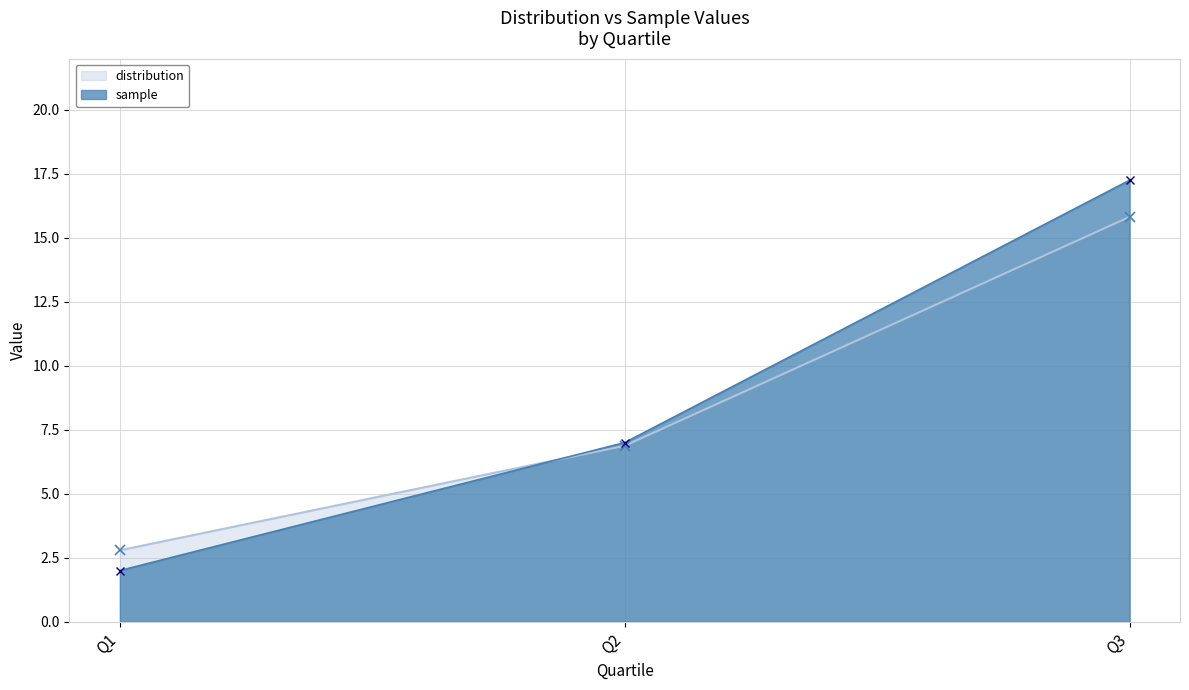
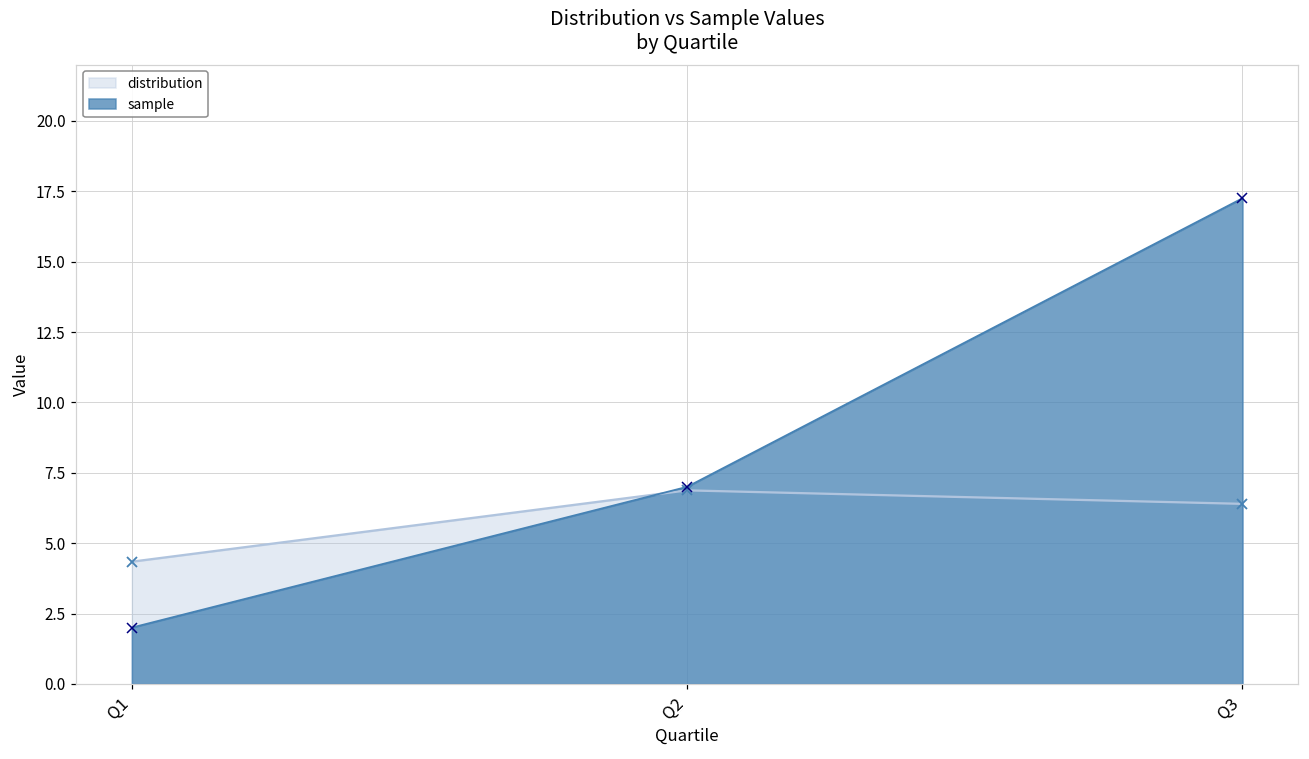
distribution, Q1: 2.8 -> 4.3
distribution, Q3: 15.8 -> 6.4
